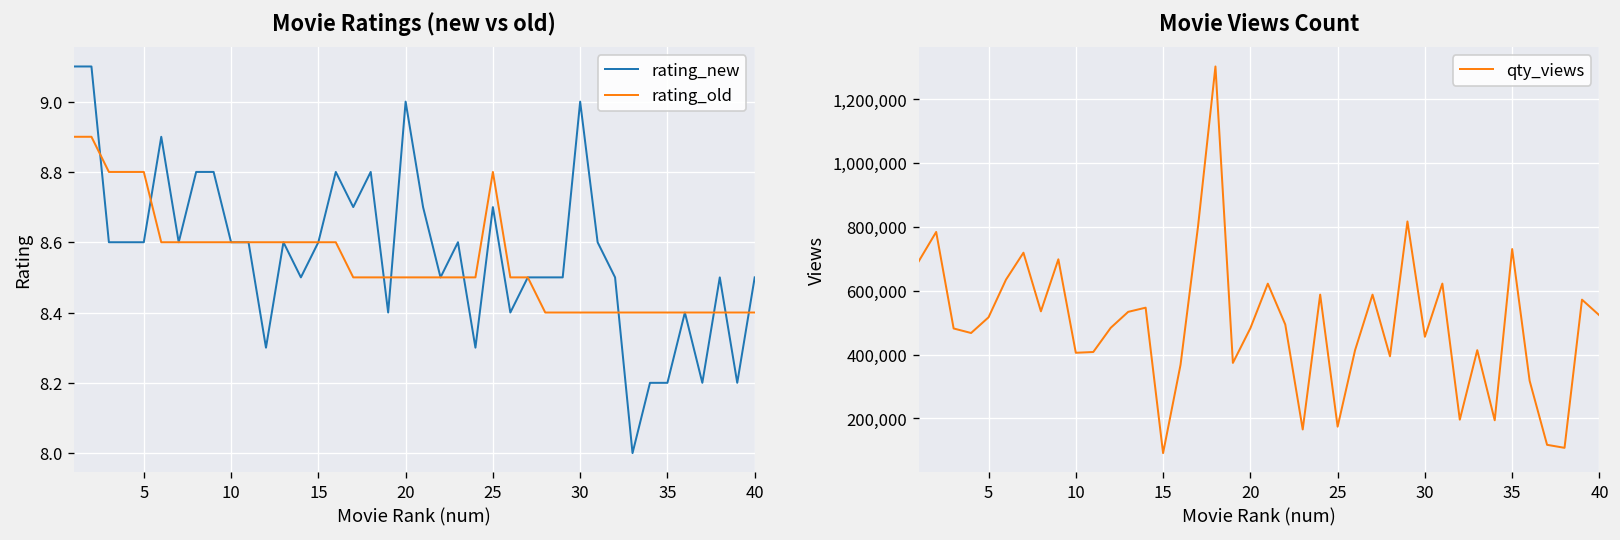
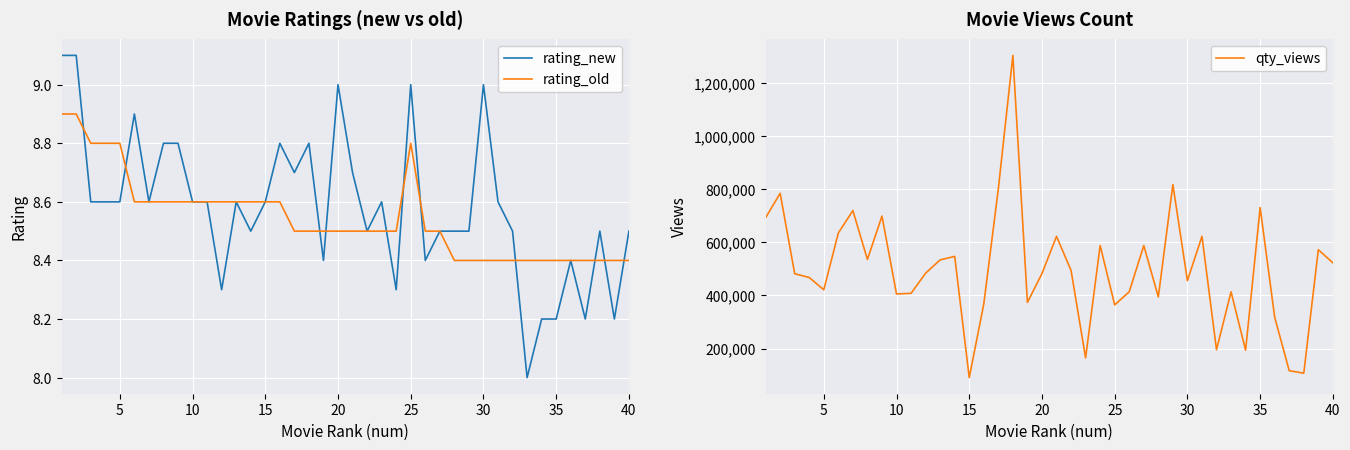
Movie Ratings (new vs old), rating_new, 25: 8.7 -> 9.0
Movie Views Count, 5: 520,000 -> 420,000
Movie Views Count, 25: 170,000 -> 360,000
